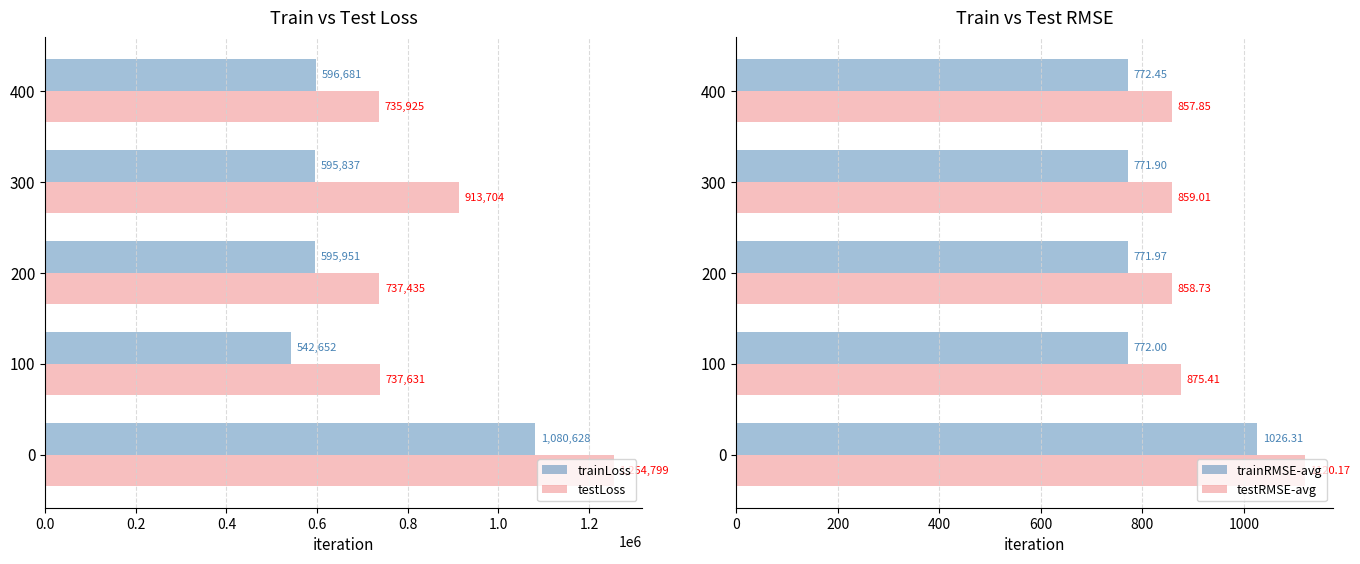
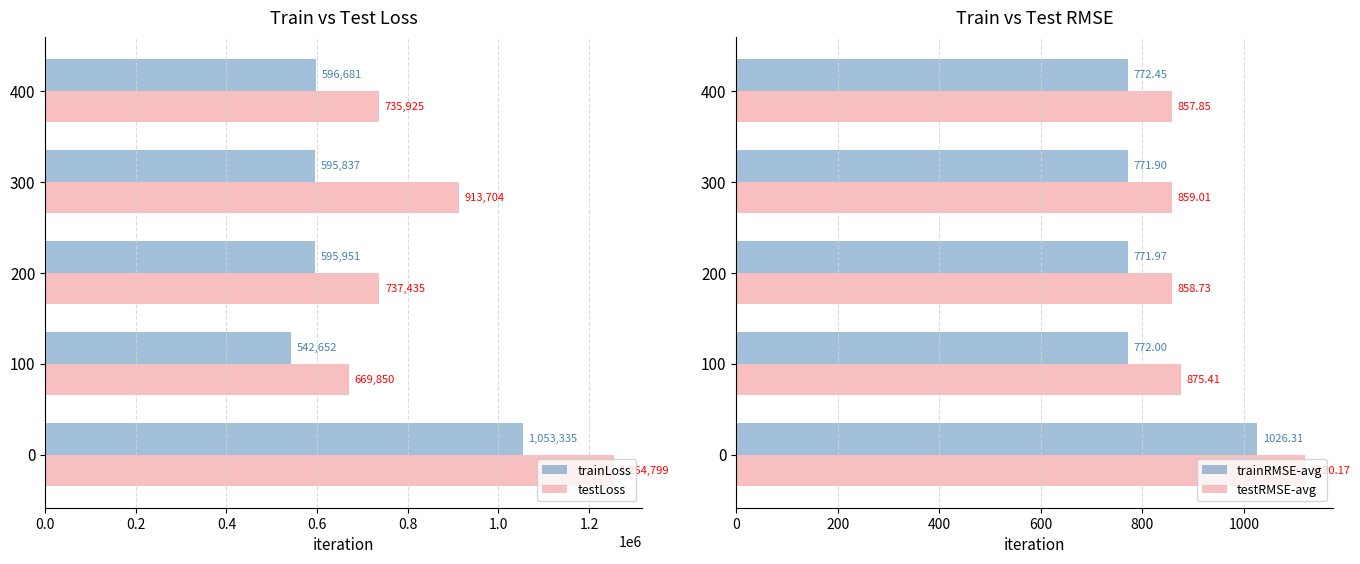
Train vs Test Loss, testLoss, 100: 737,631 -> 669,850
Train vs Test Loss, trainLoss, 0: 1,080,628 -> 1,053,335
